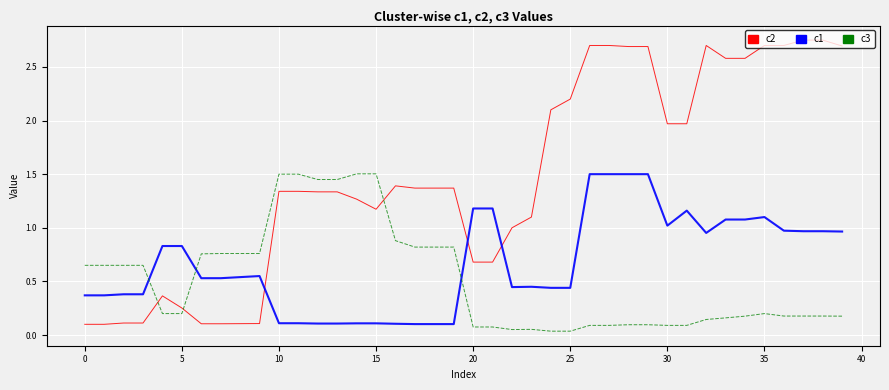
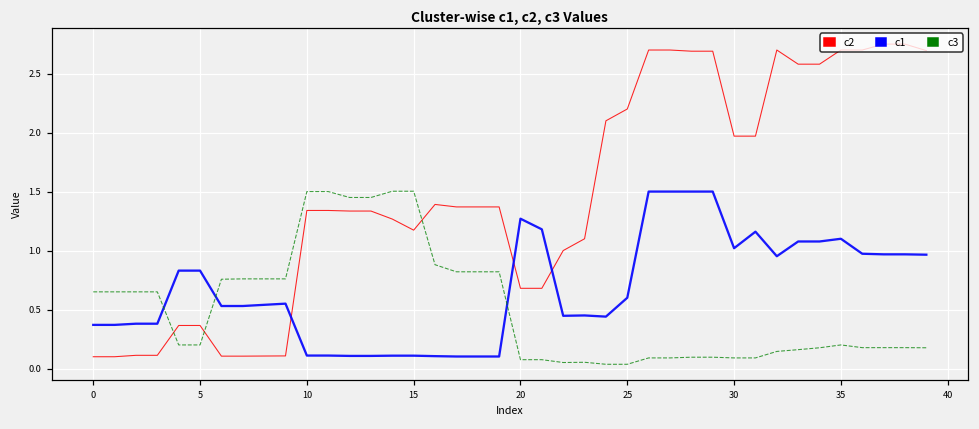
c2, 5: 0.25 -> 0.37
c1, 20: 1.18 -> 1.27
c1, 25: 0.44 -> 0.60
